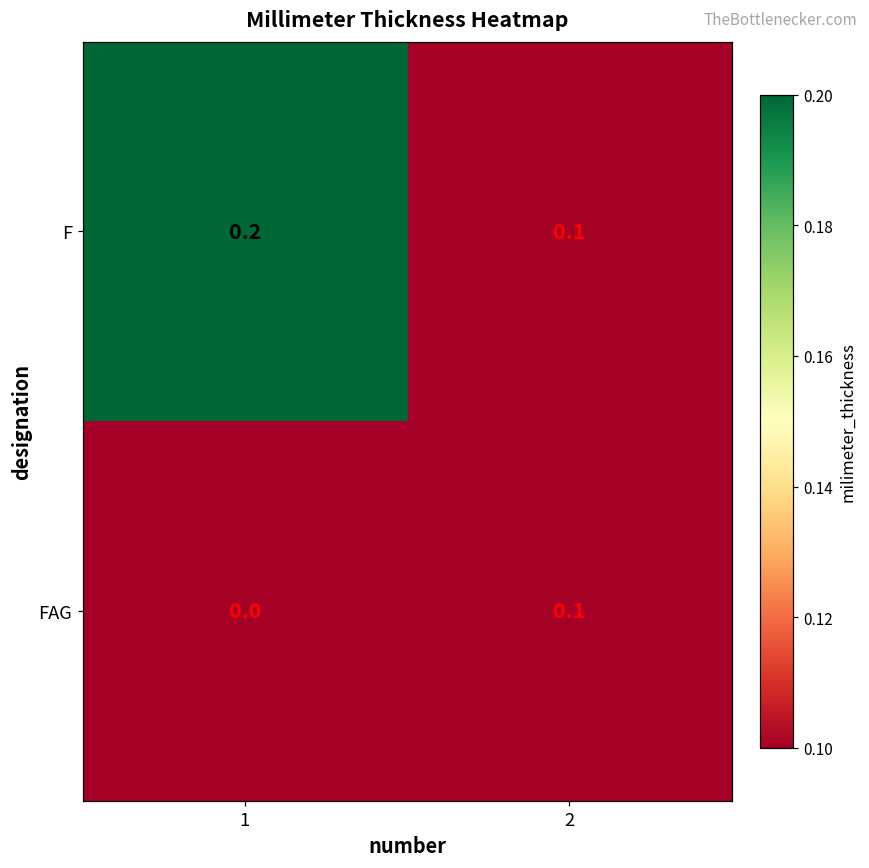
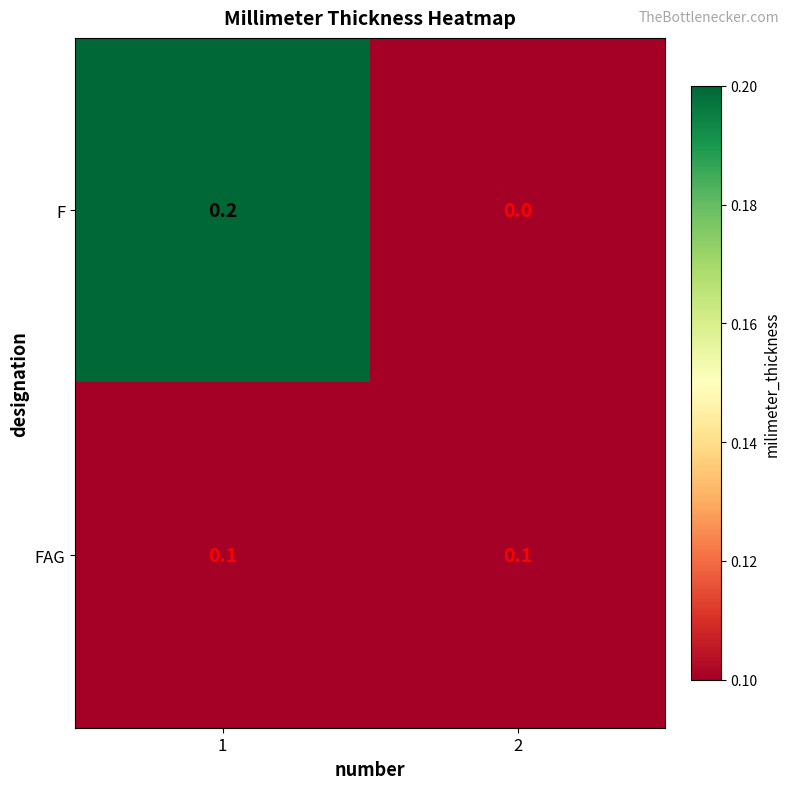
F, 2: 0.1 -> 0.0
FAG, 1: 0.0 -> 0.1
